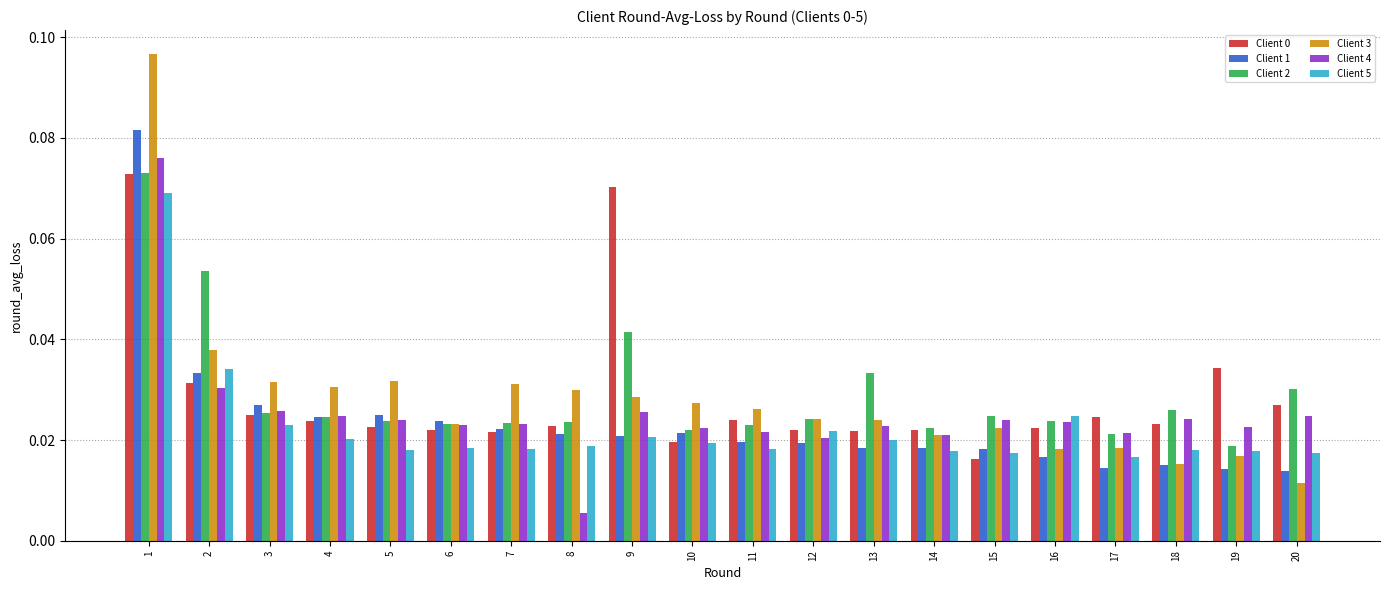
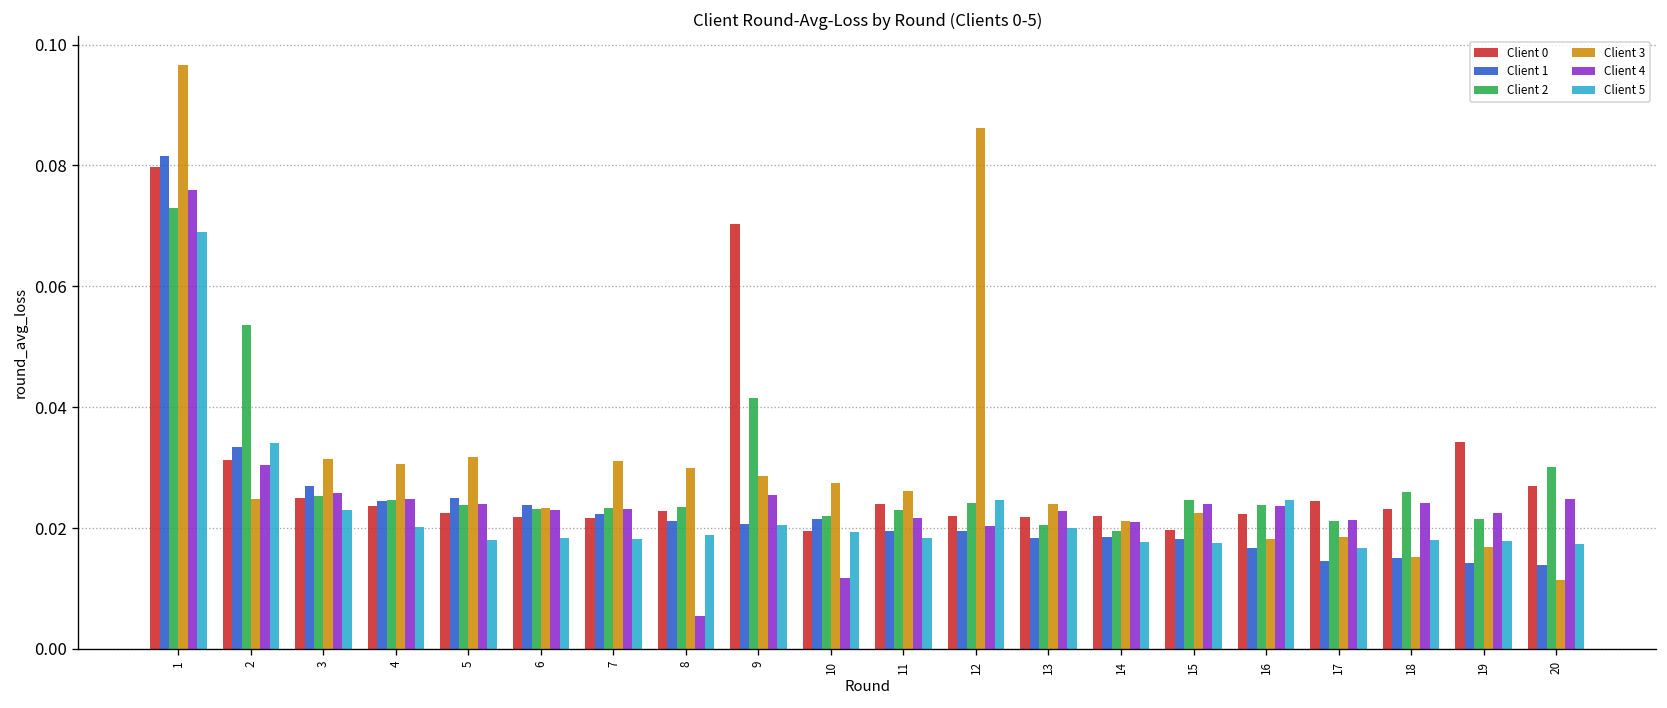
Client 0, 1: 0.073 -> 0.080
Client 3, 2: 0.038 -> 0.025
Client 4, 10: 0.022 -> 0.012
Client 3, 12: 0.024 -> 0.086
Client 5, 12: 0.022 -> 0.025
Client 2, 13: 0.033 -> 0.021
Client 2, 14: 0.022 -> 0.020
Client 0, 15: 0.016 -> 0.020
Client 2, 19: 0.019 -> 0.022
